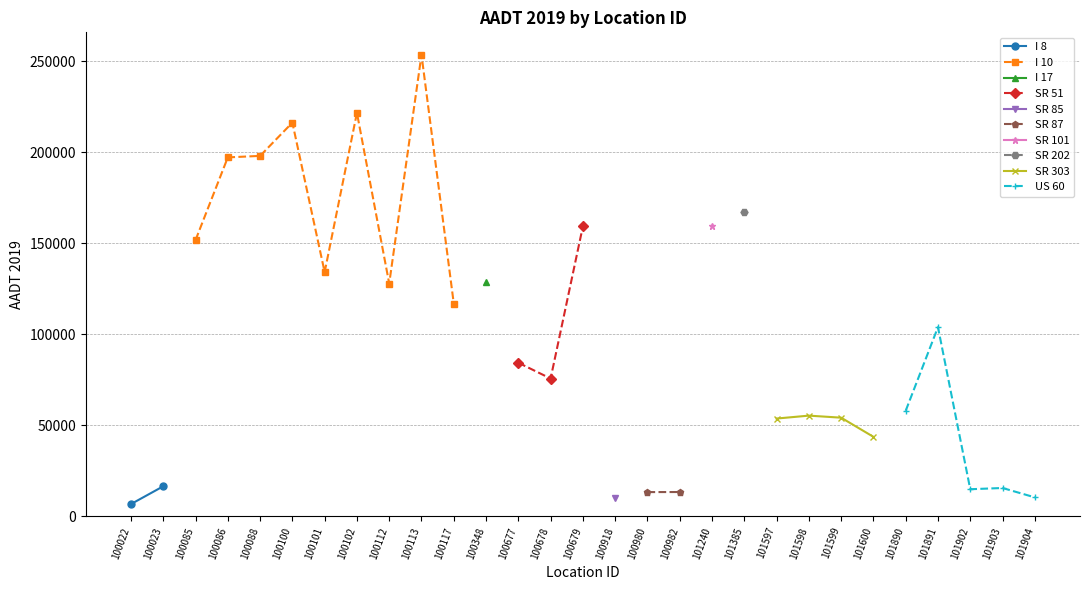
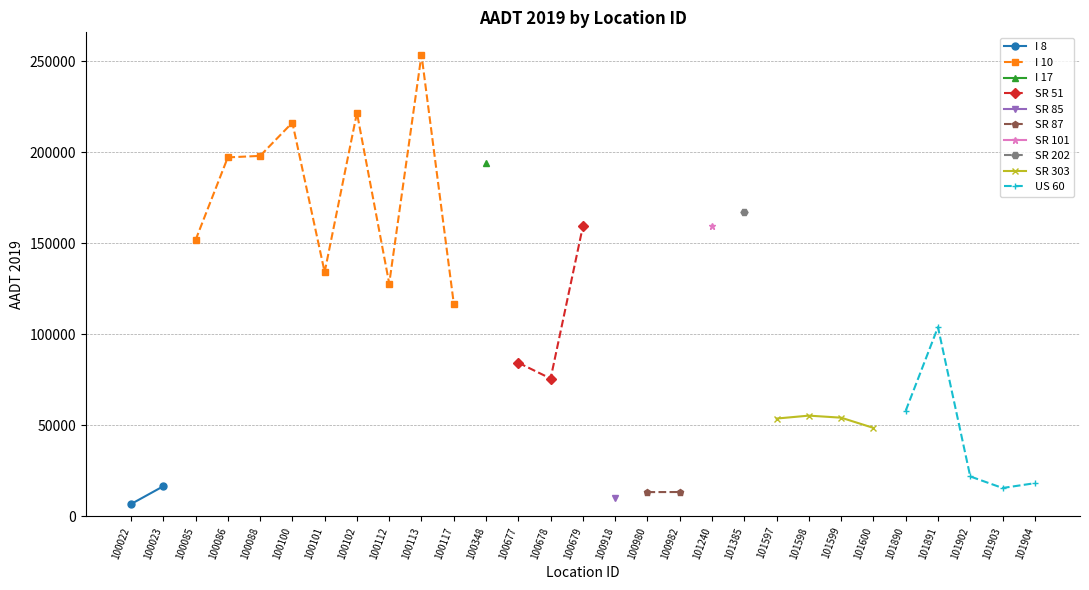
I 17, 100348: 129000 -> 194000
SR 303, 101600: 44000 -> 49000
US 60, 101902: 15000 -> 22000
US 60, 101904: 10000 -> 18000
